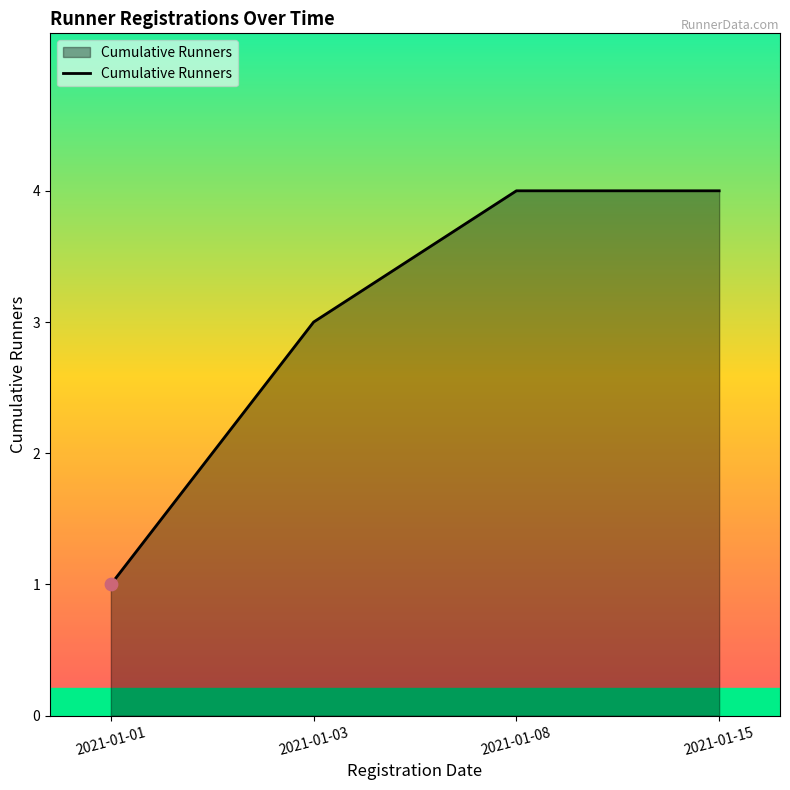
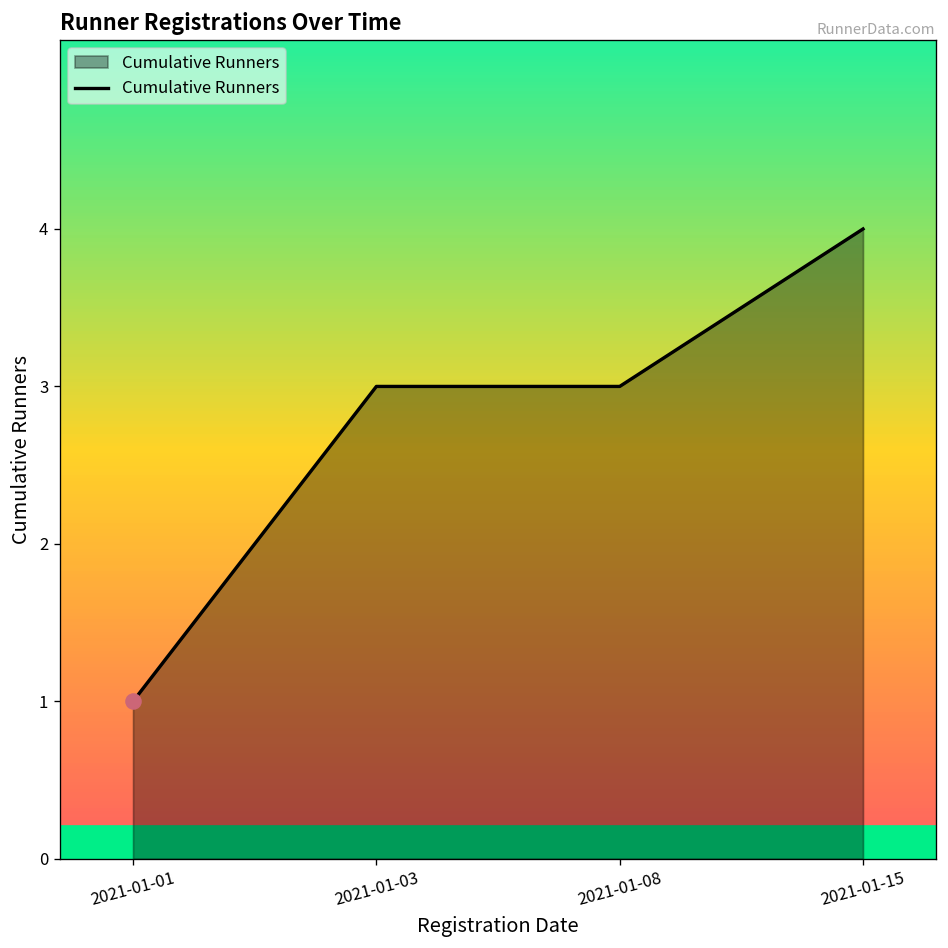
Cumulative Runners, 2021-01-08: 4 -> 3
